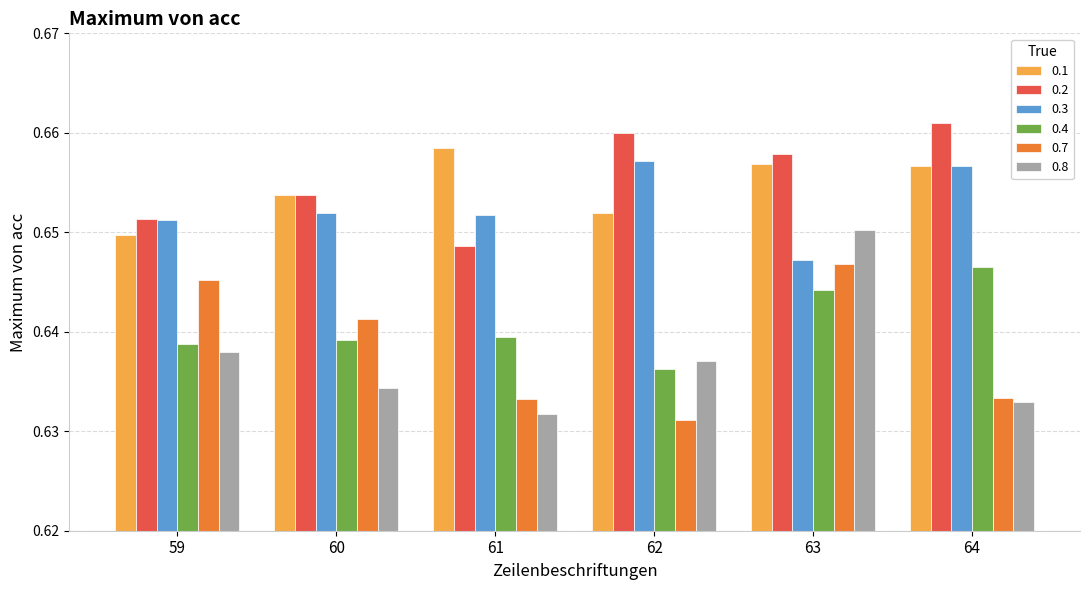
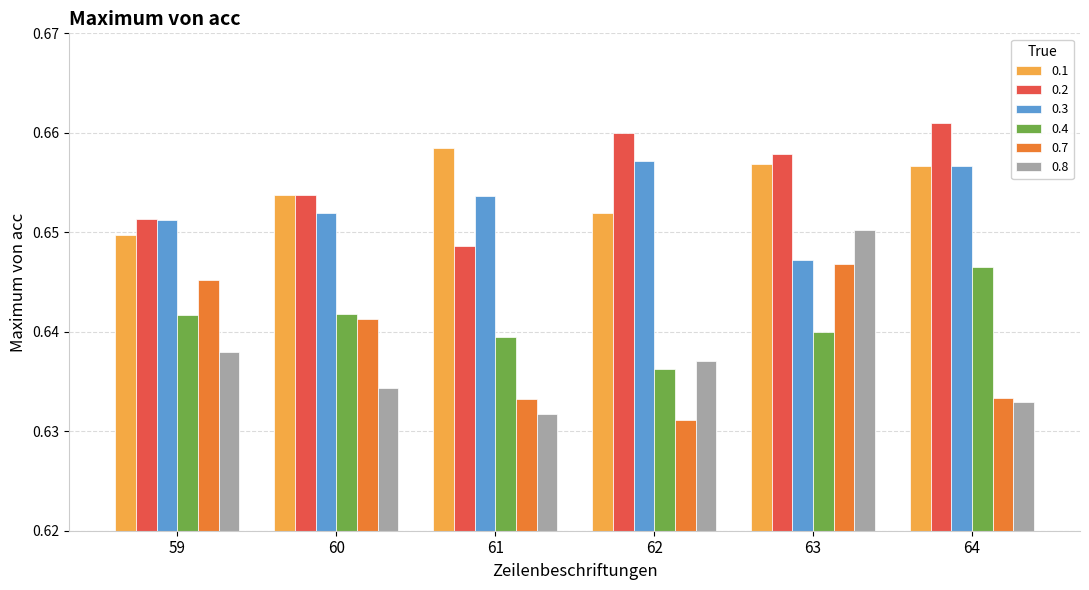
0.4, 59: 0.639 -> 0.642
0.4, 60: 0.639 -> 0.642
0.3, 61: 0.652 -> 0.654
0.4, 63: 0.644 -> 0.640
